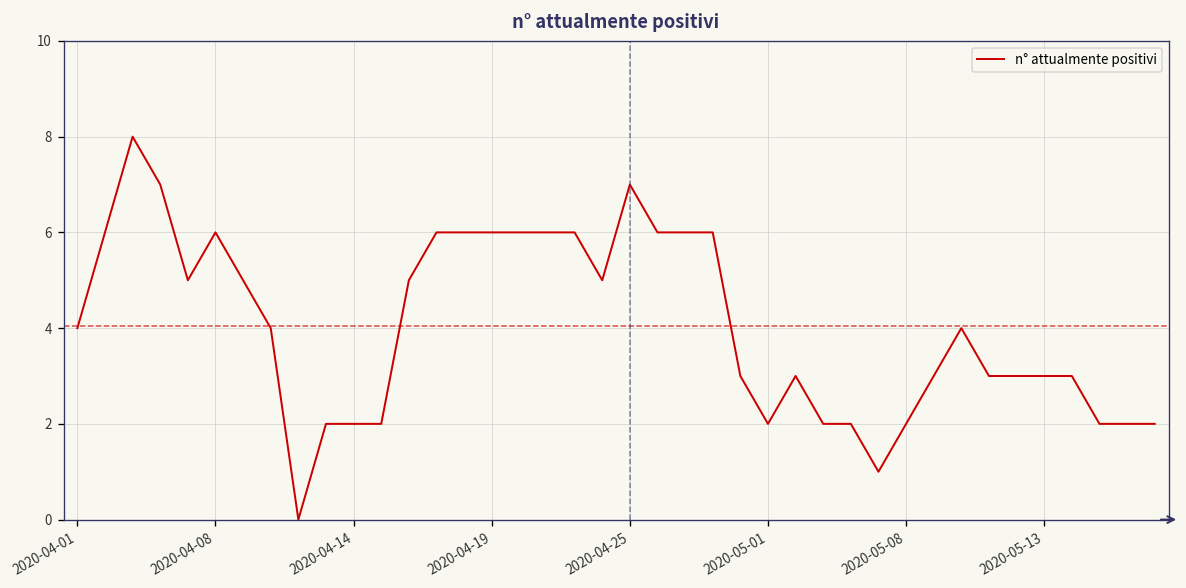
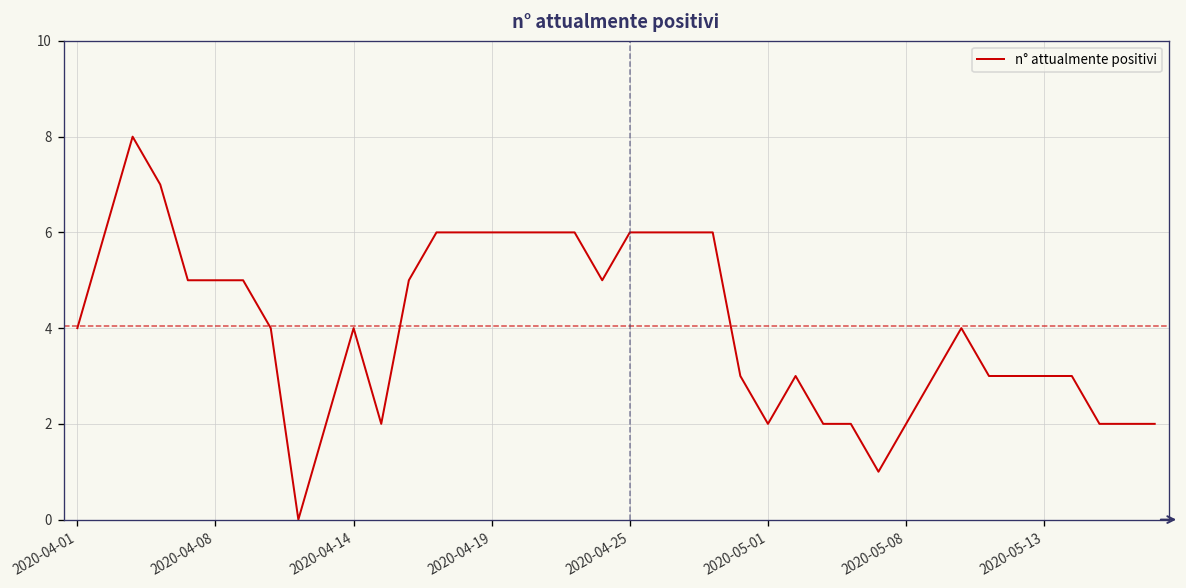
2020-04-08: 6 -> 5
2020-04-14: 2 -> 4
2020-04-25: 7 -> 6
